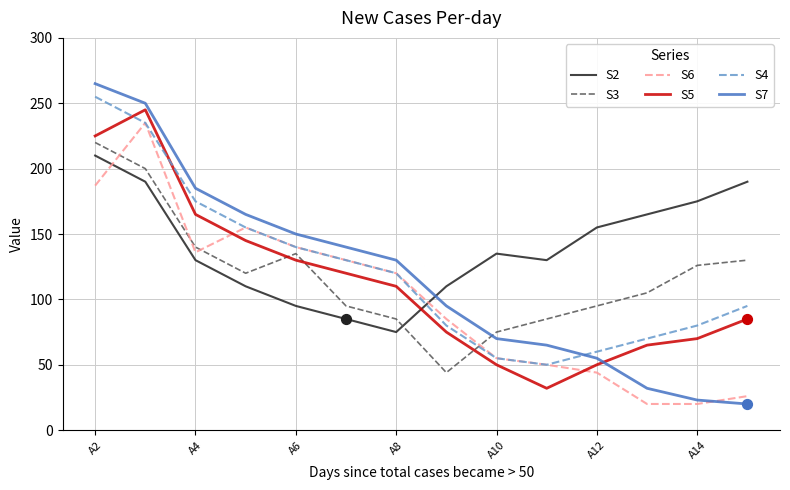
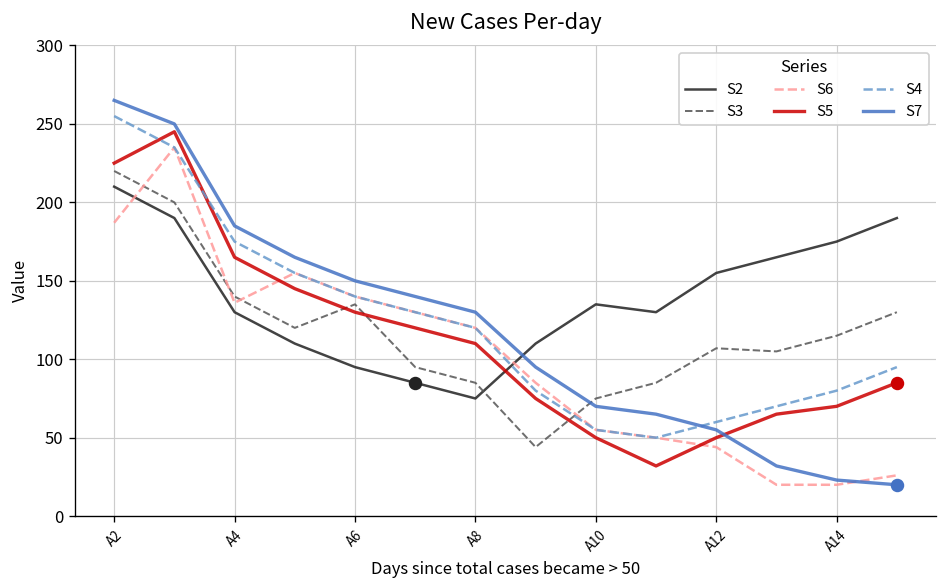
S3, A12: 95 -> 107
S3, A14: 126 -> 115
